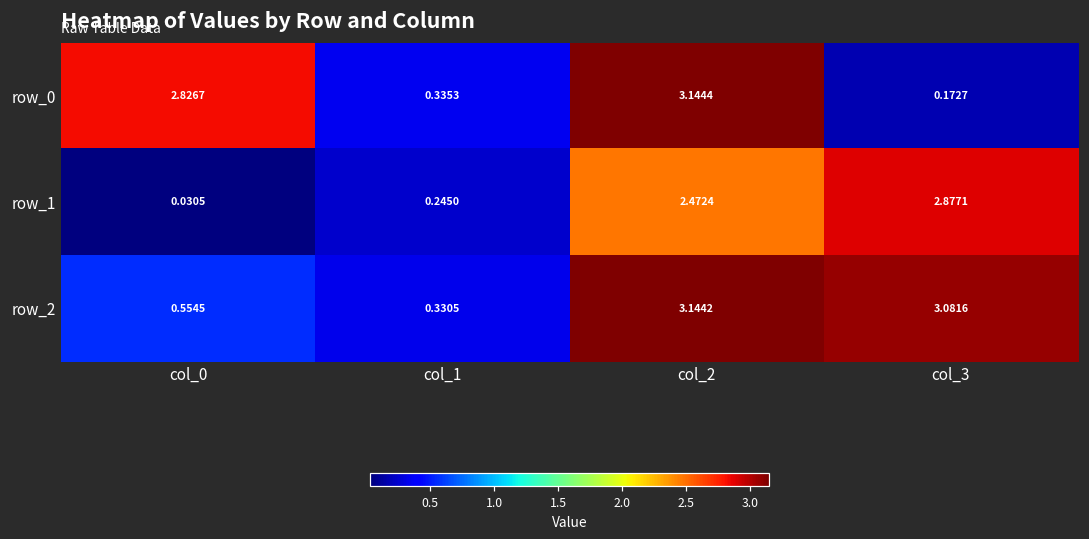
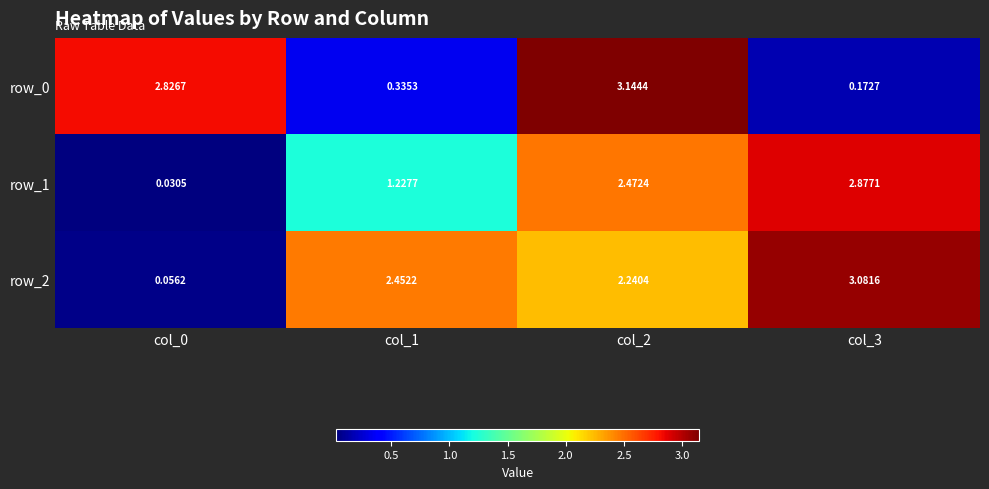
row_1, col_1: 0.2450 -> 1.2277
row_2, col_0: 0.5545 -> 0.0562
row_2, col_1: 0.3305 -> 2.4522
row_2, col_2: 3.1442 -> 2.2404
